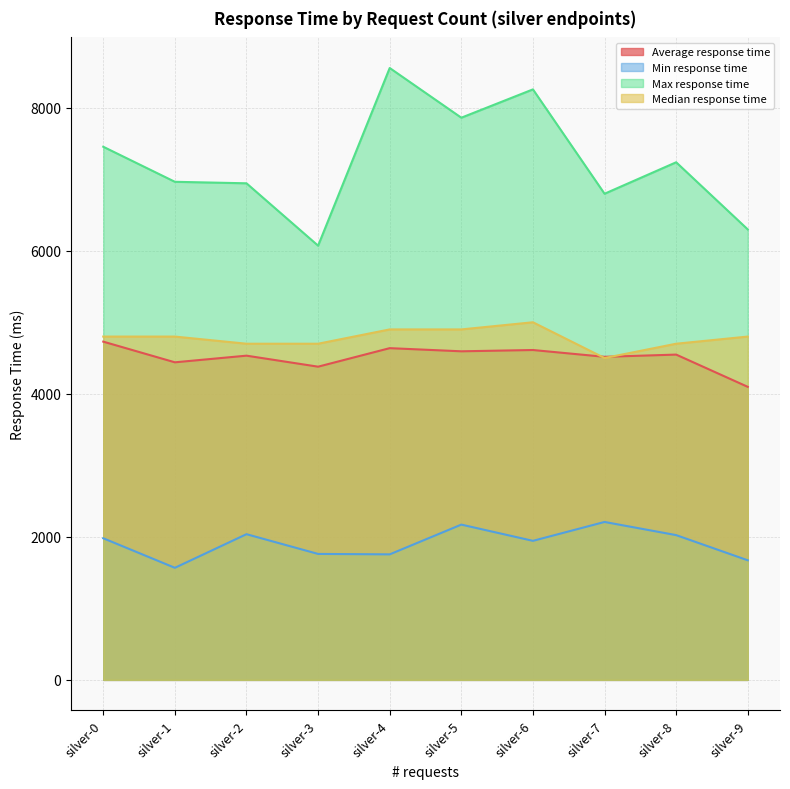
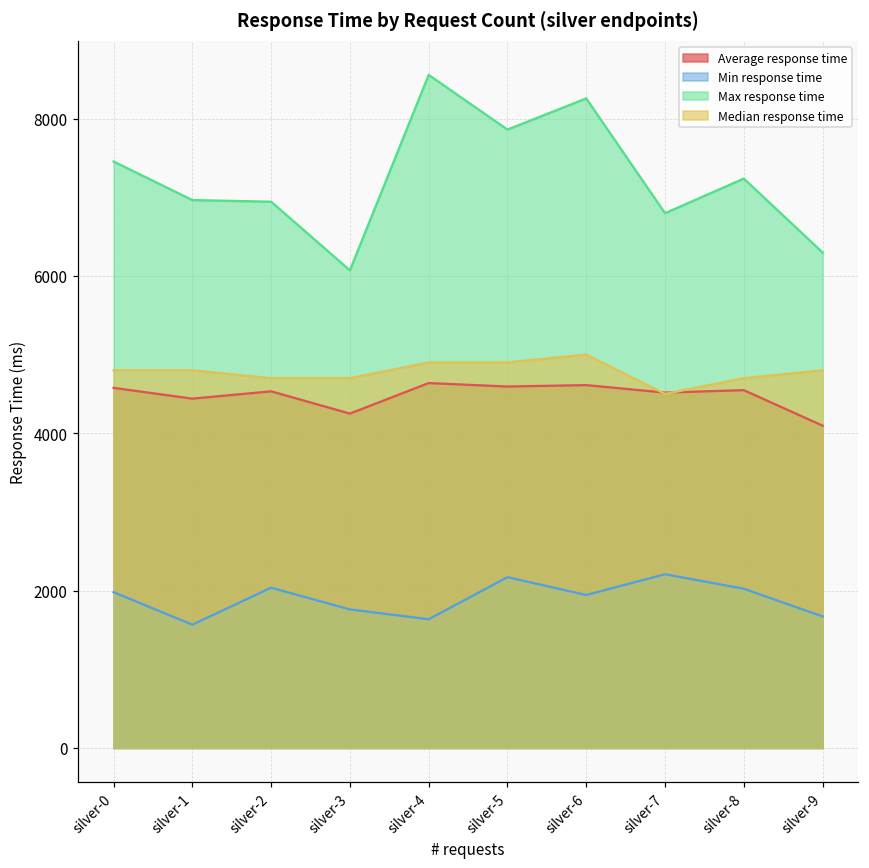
Average response time, silver-0: 4700 -> 4600
Average response time, silver-3: 4400 -> 4300
Min response time, silver-4: 1800 -> 1600
